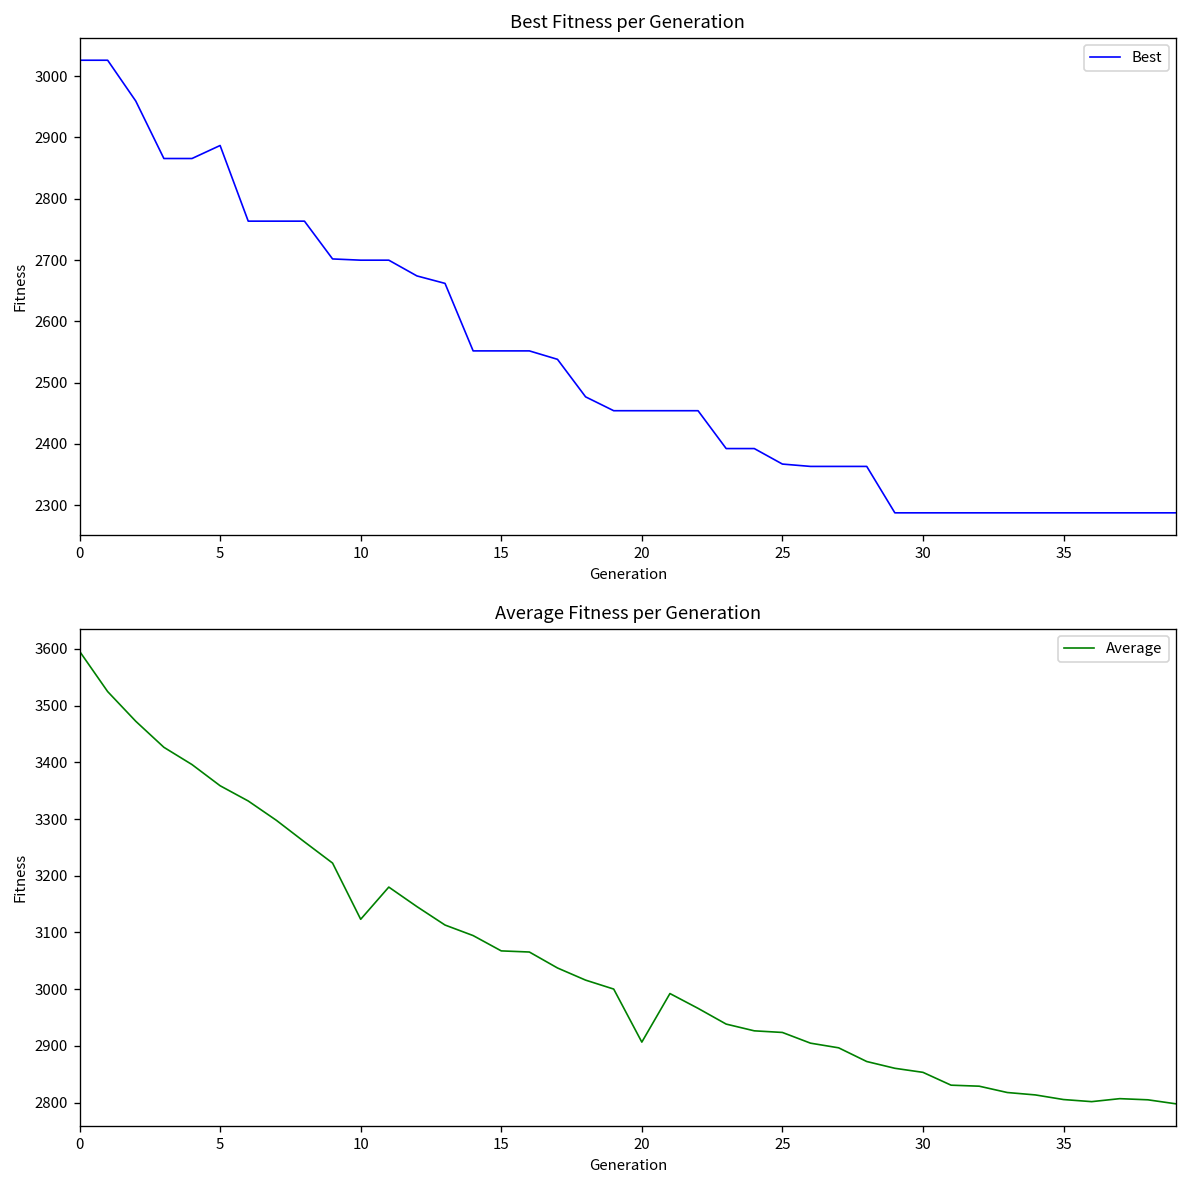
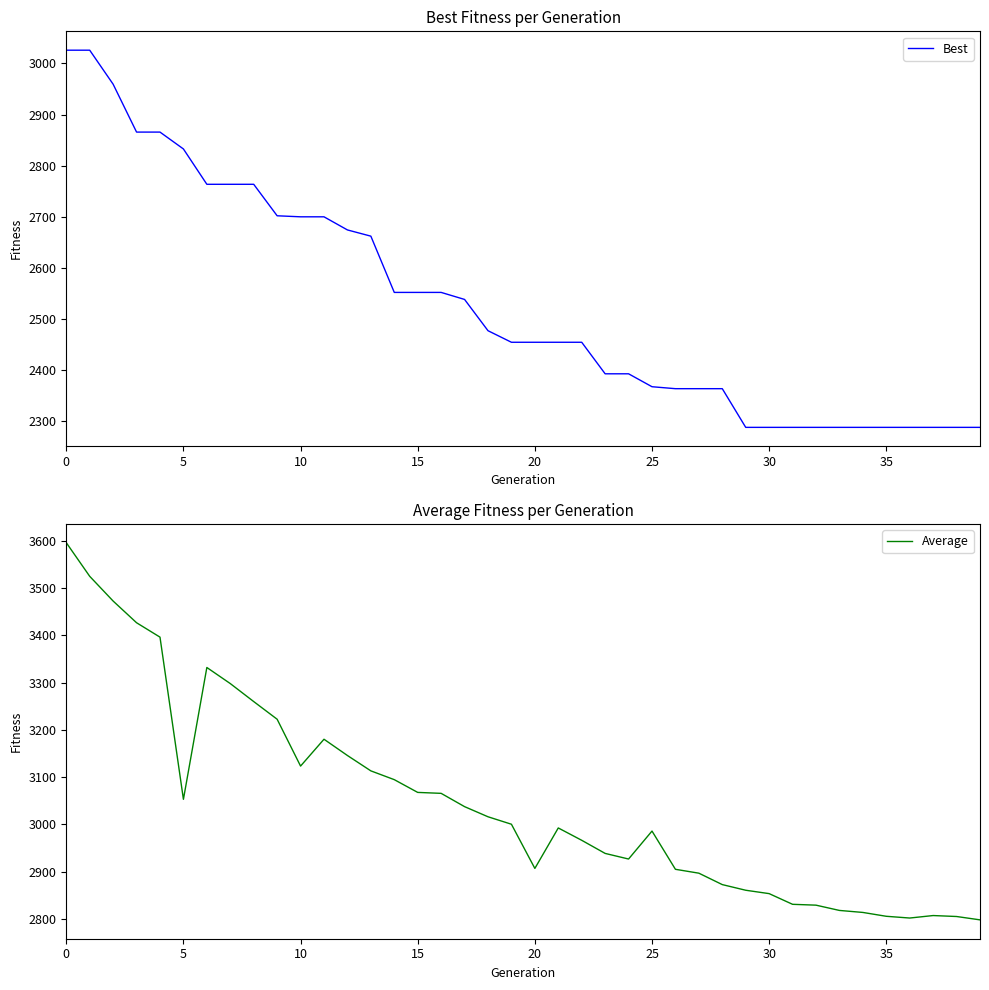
Best Fitness per Generation, 5: 2890 -> 2830
Average Fitness per Generation, 5: 3360 -> 3050
Average Fitness per Generation, 25: 2920 -> 2990
